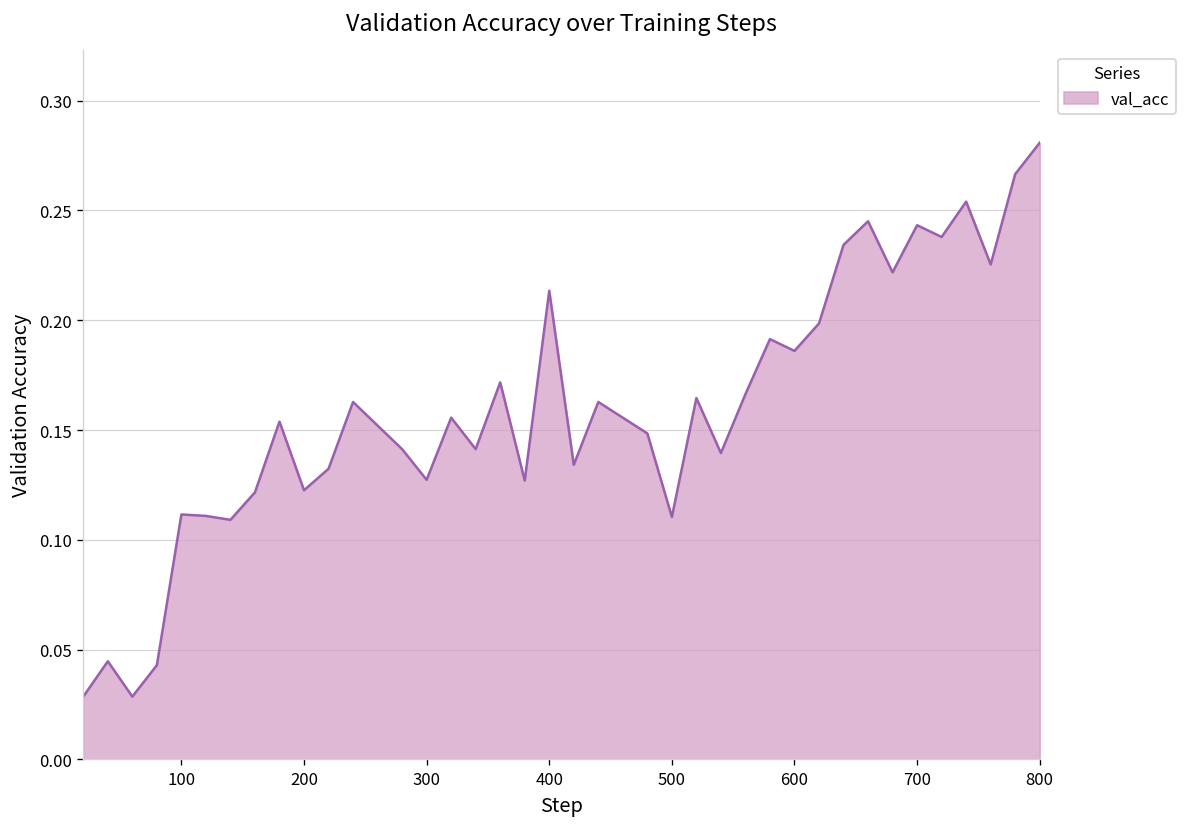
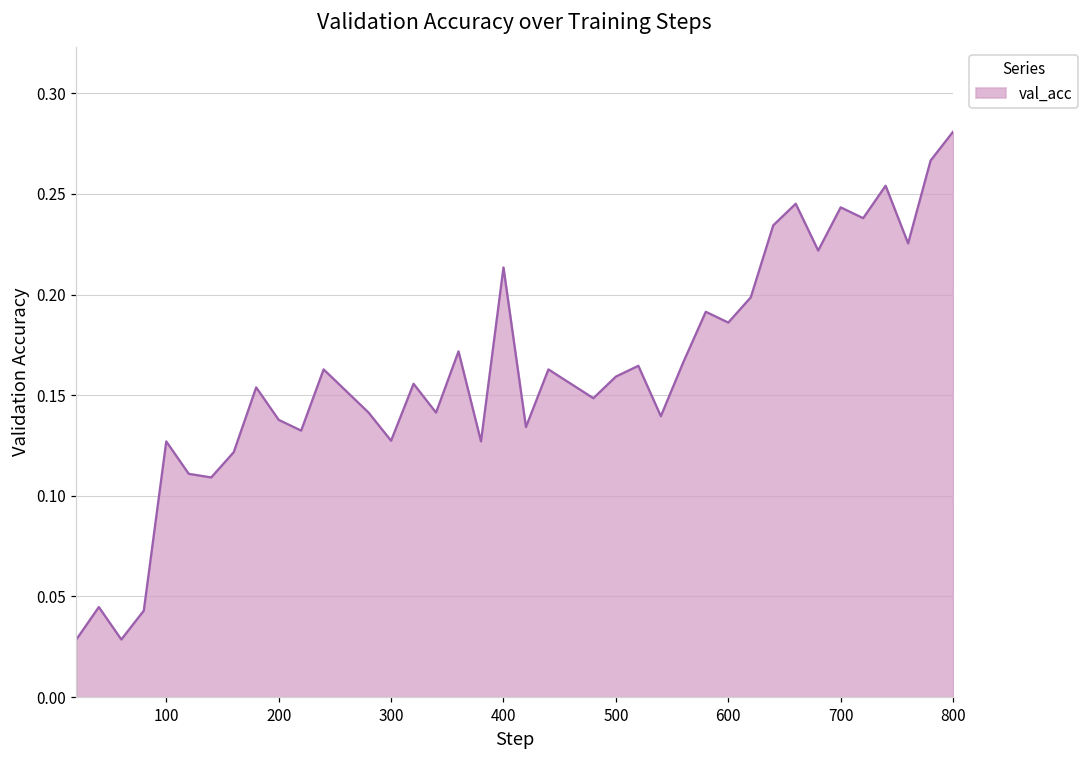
100: 0.112 -> 0.127
200: 0.123 -> 0.138
500: 0.110 -> 0.159
